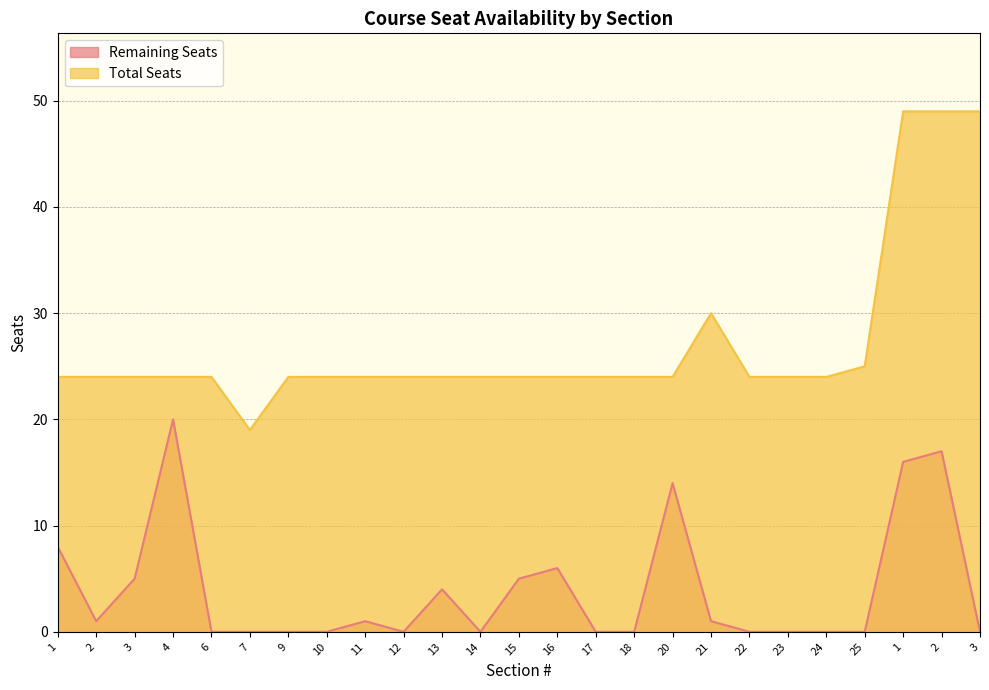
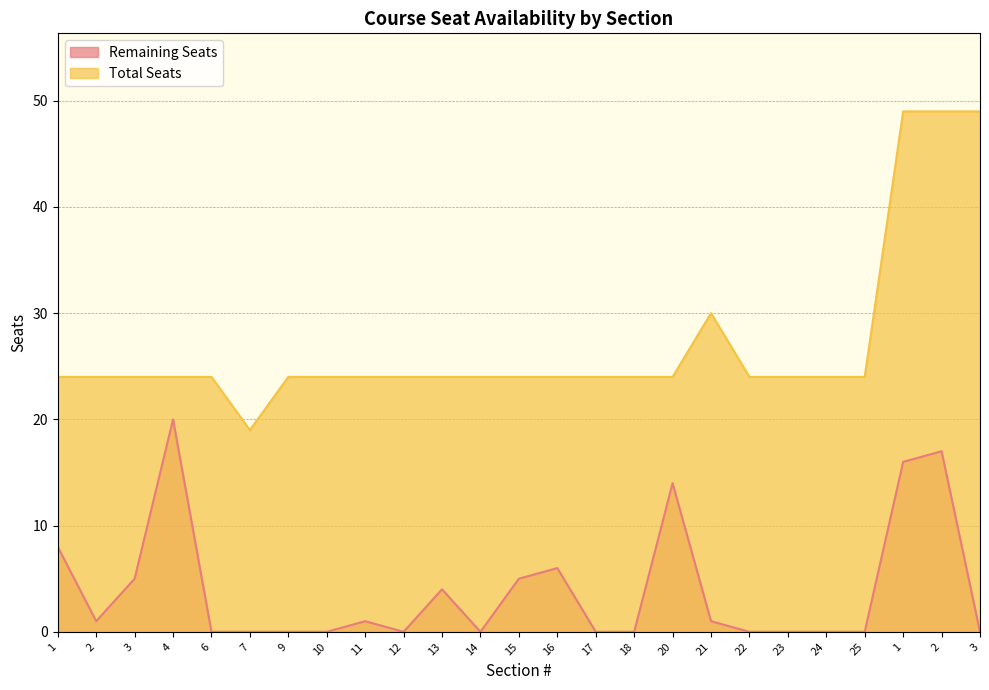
Total Seats, 25: 25 -> 24
